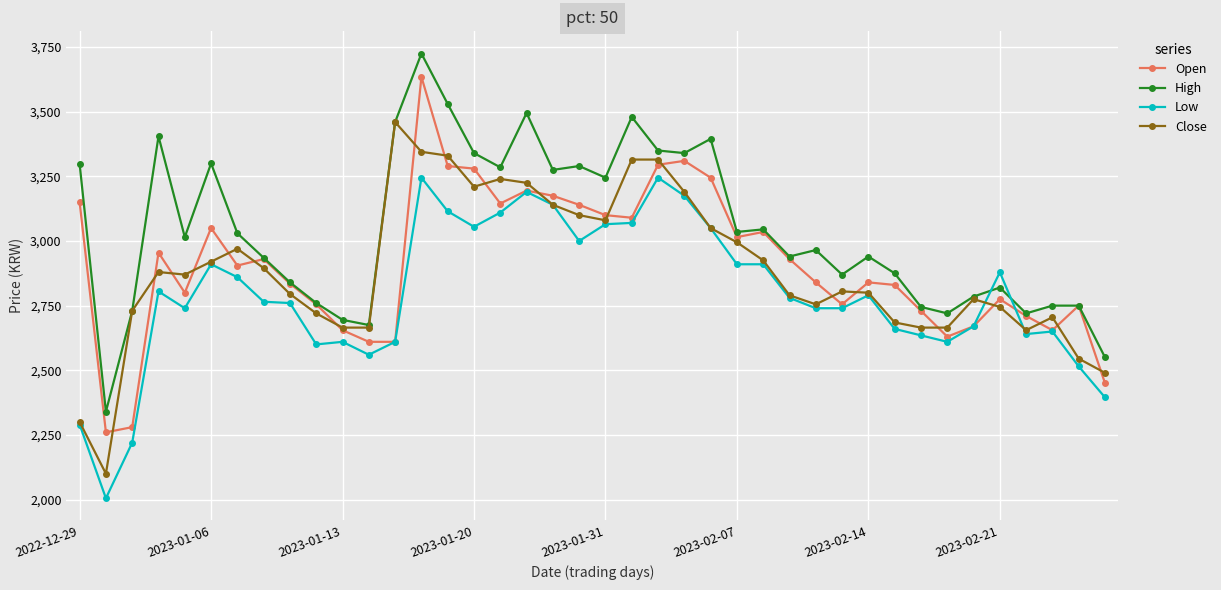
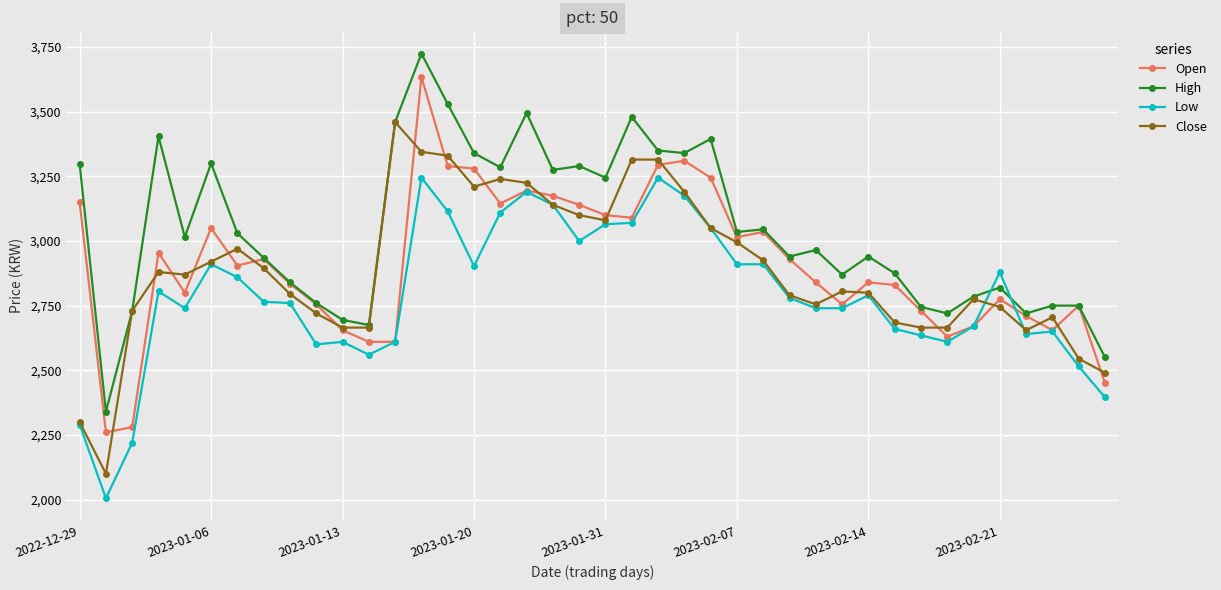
Low, 2023-01-20: 3,060 -> 2,900
